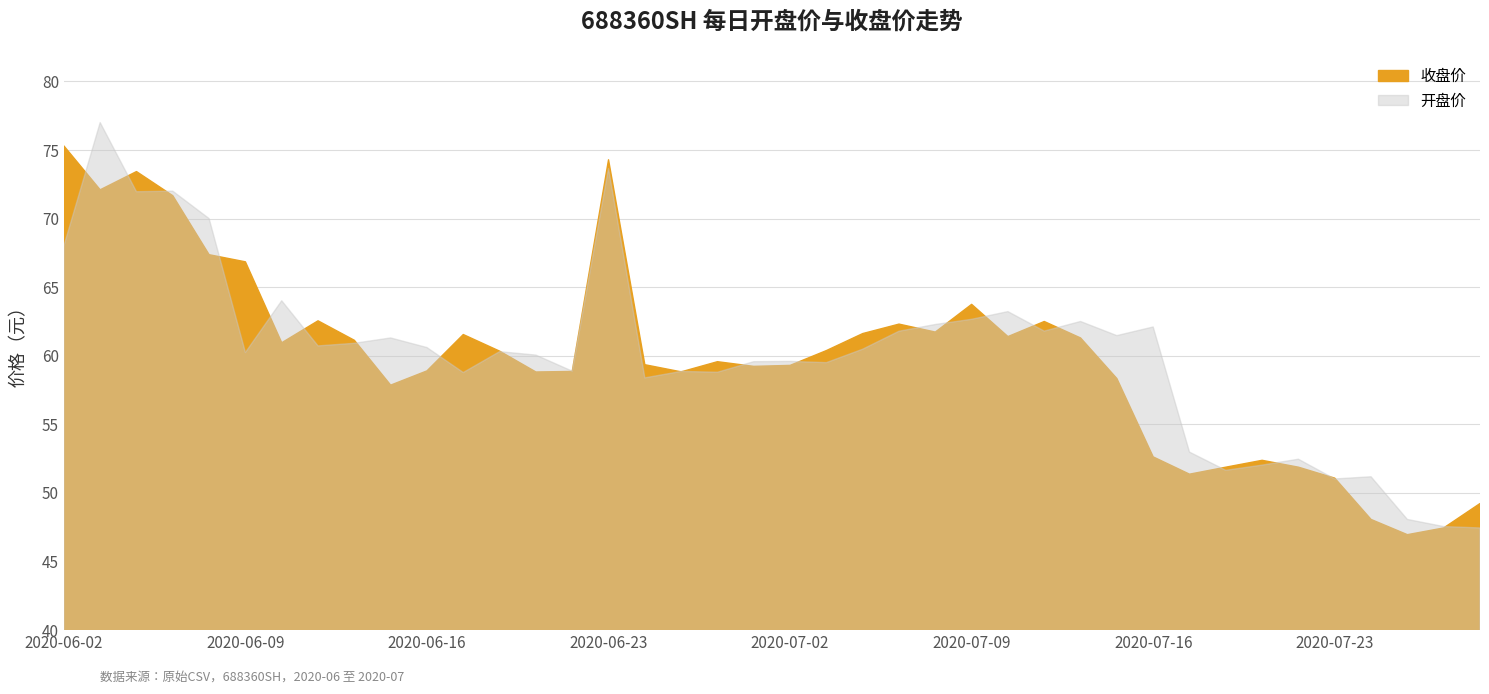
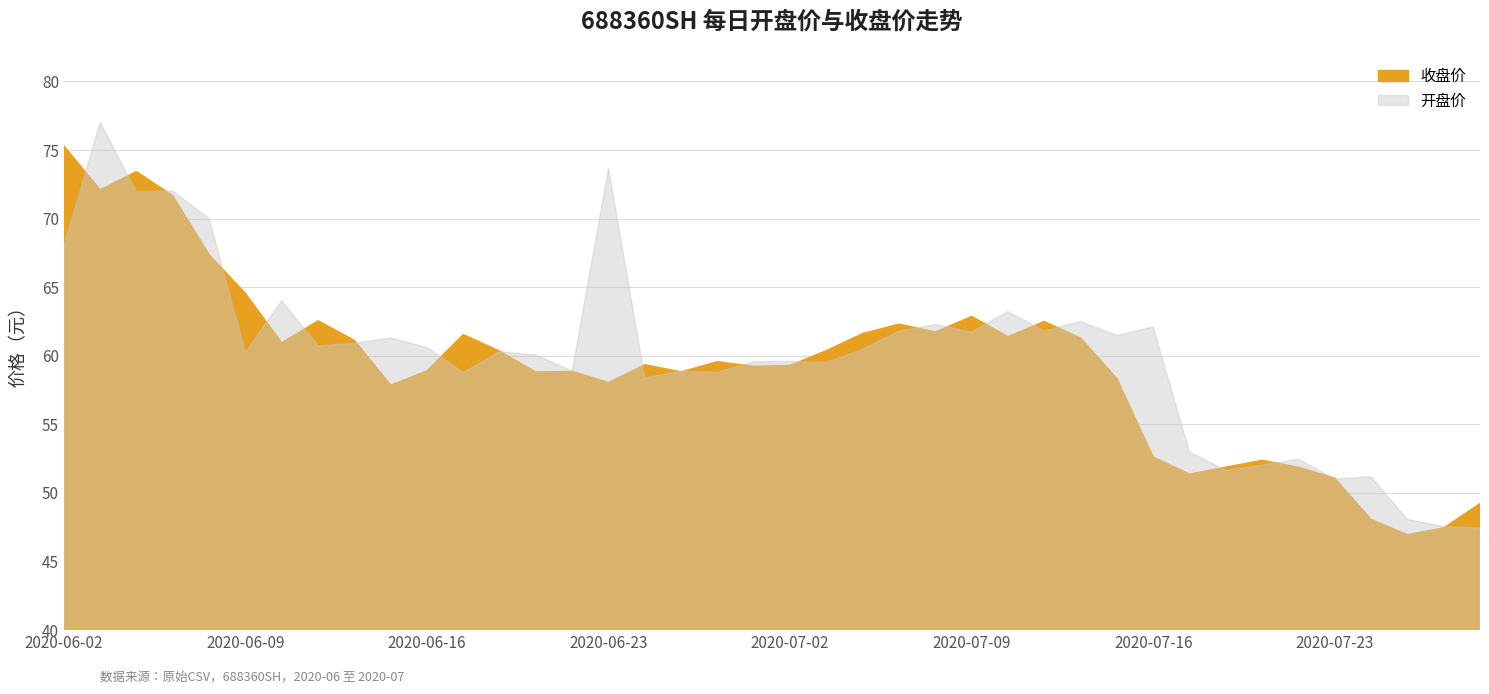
收盘价, 2020-06-09: 66.9 -> 64.6
收盘价, 2020-06-23: 74.3 -> 58.1
收盘价, 2020-07-09: 63.8 -> 62.9
开盘价, 2020-07-09: 62.7 -> 61.7
